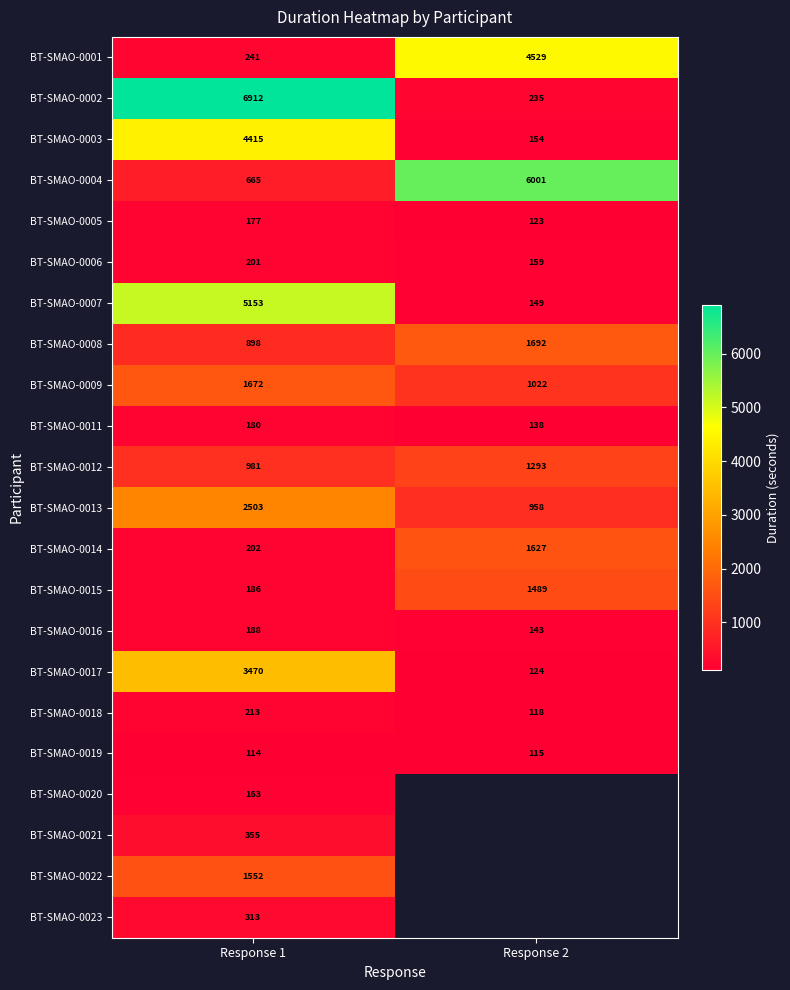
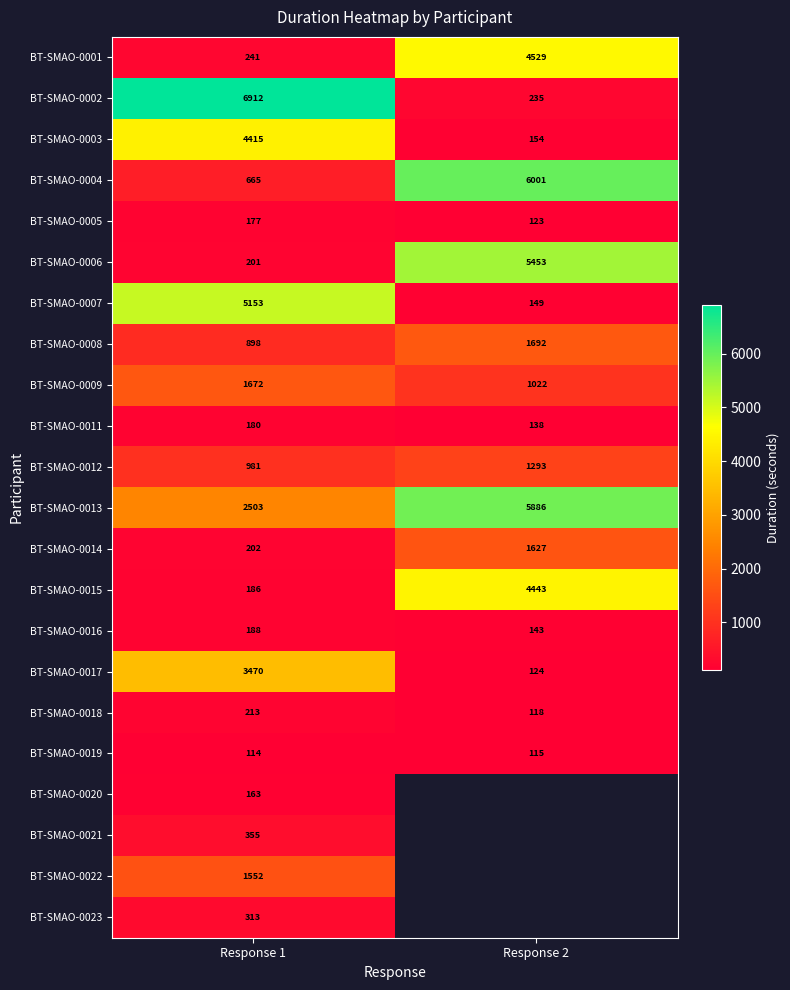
BT-SMAO-0006, Response 2: 159 -> 5453
BT-SMAO-0013, Response 2: 958 -> 5886
BT-SMAO-0015, Response 2: 1489 -> 4443
